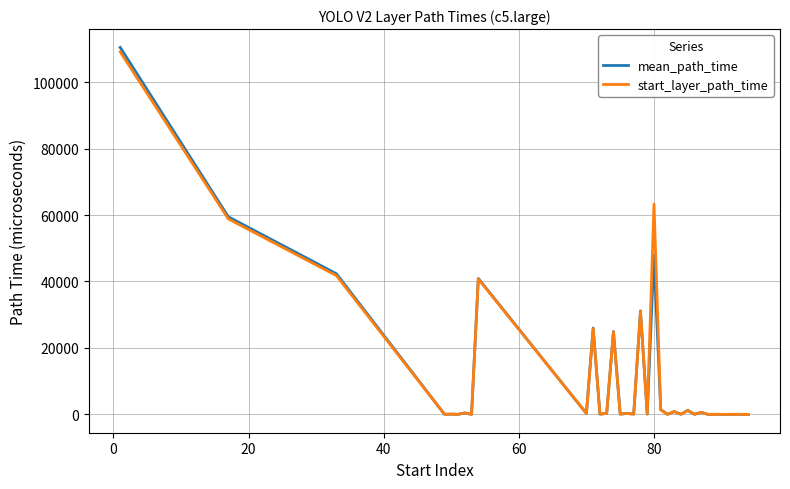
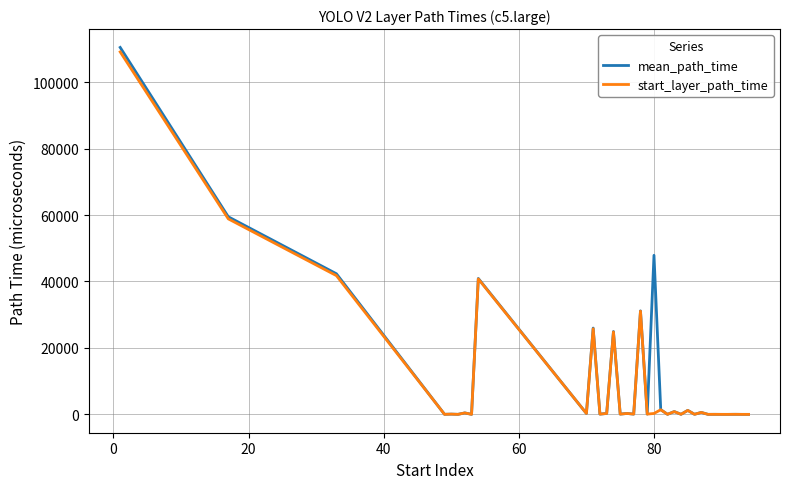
start_layer_path_time, 80: 63000 -> 0
